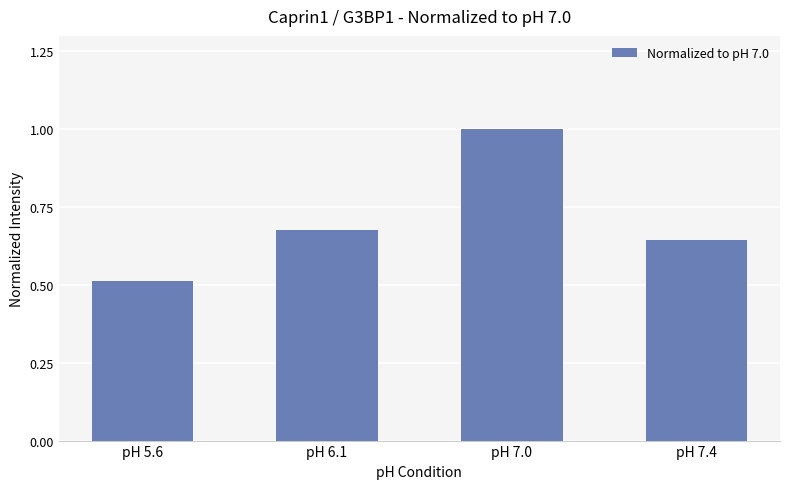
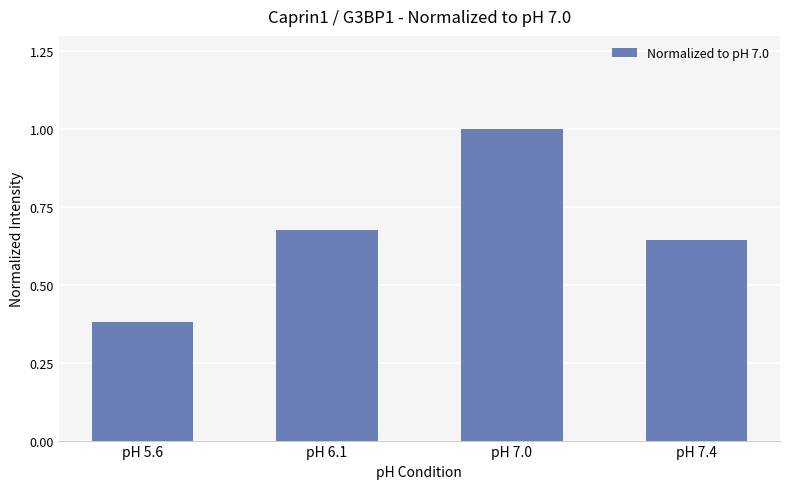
pH 5.6: 0.51 -> 0.38
